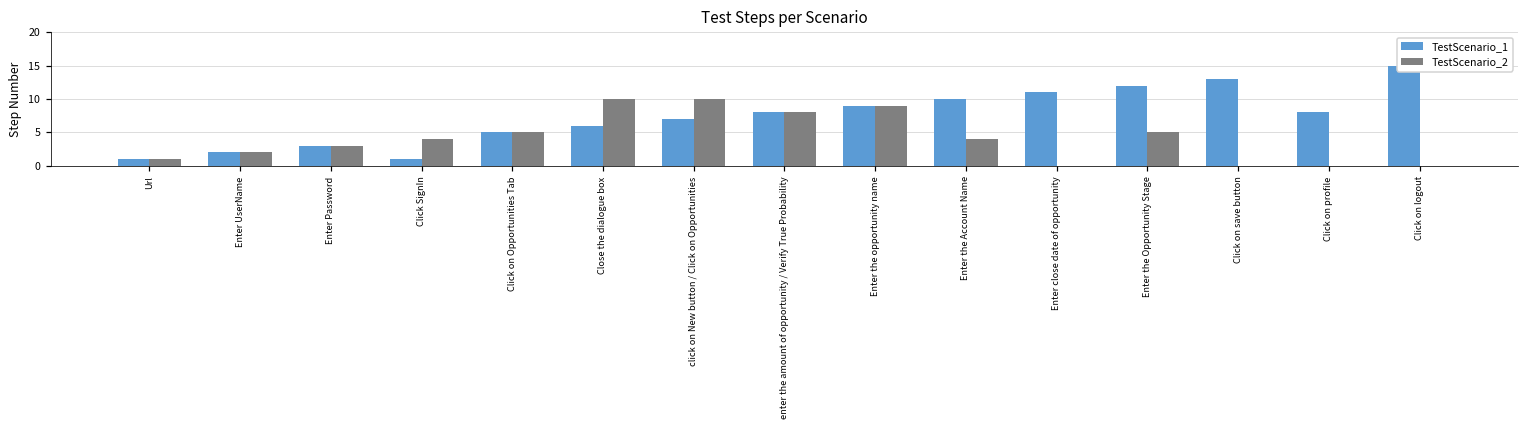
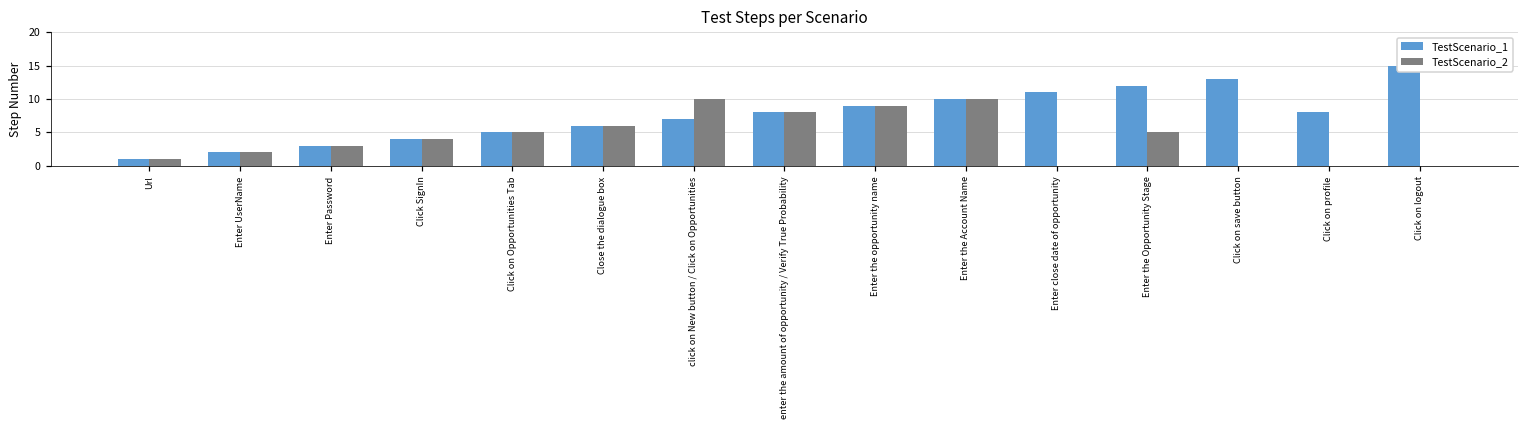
TestScenario_1, Click SignIn: 1 -> 4
TestScenario_2, Close the dialogue box: 10 -> 6
TestScenario_2, Enter the Account Name: 4 -> 10
